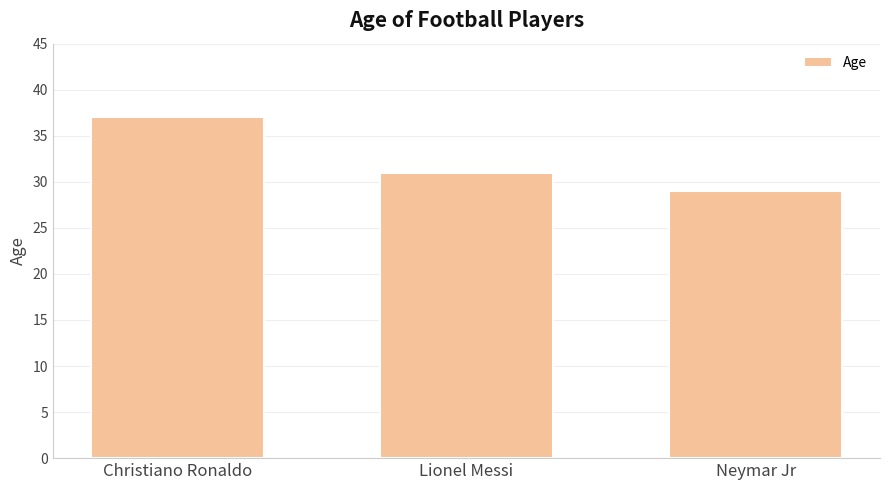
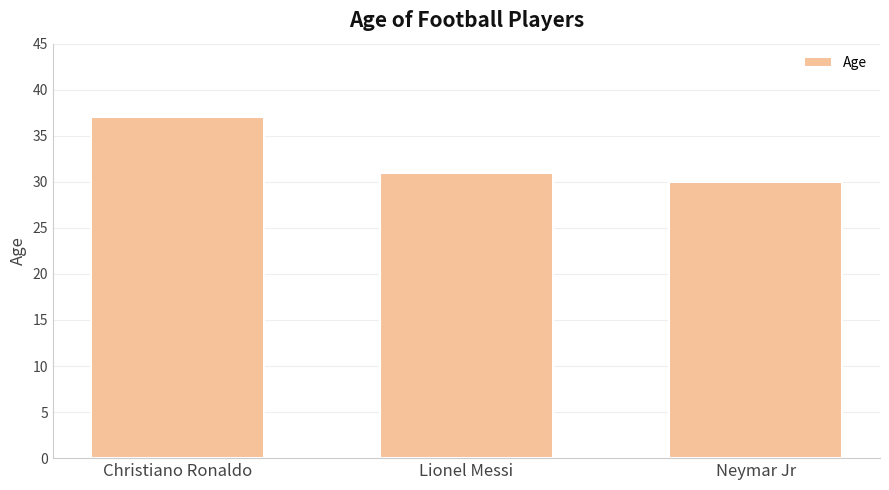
Neymar Jr: 29 -> 30
